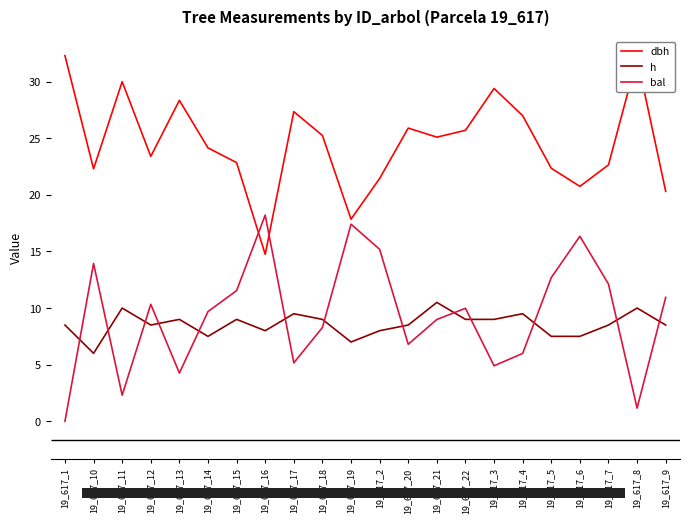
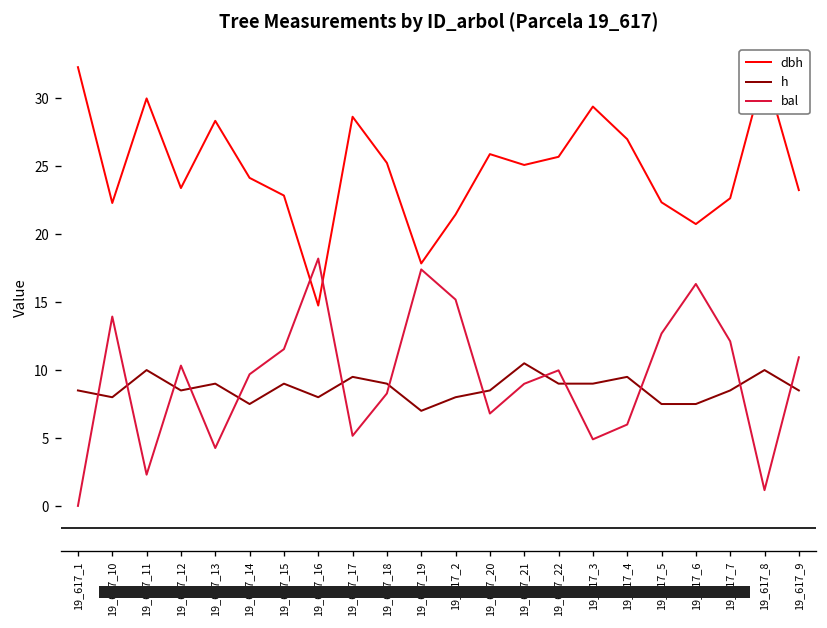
h, 19_617_10: 6 -> 8
dbh, 19_617_17: 27.4 -> 28.7
dbh, 19_617_9: 20.3 -> 23.3
